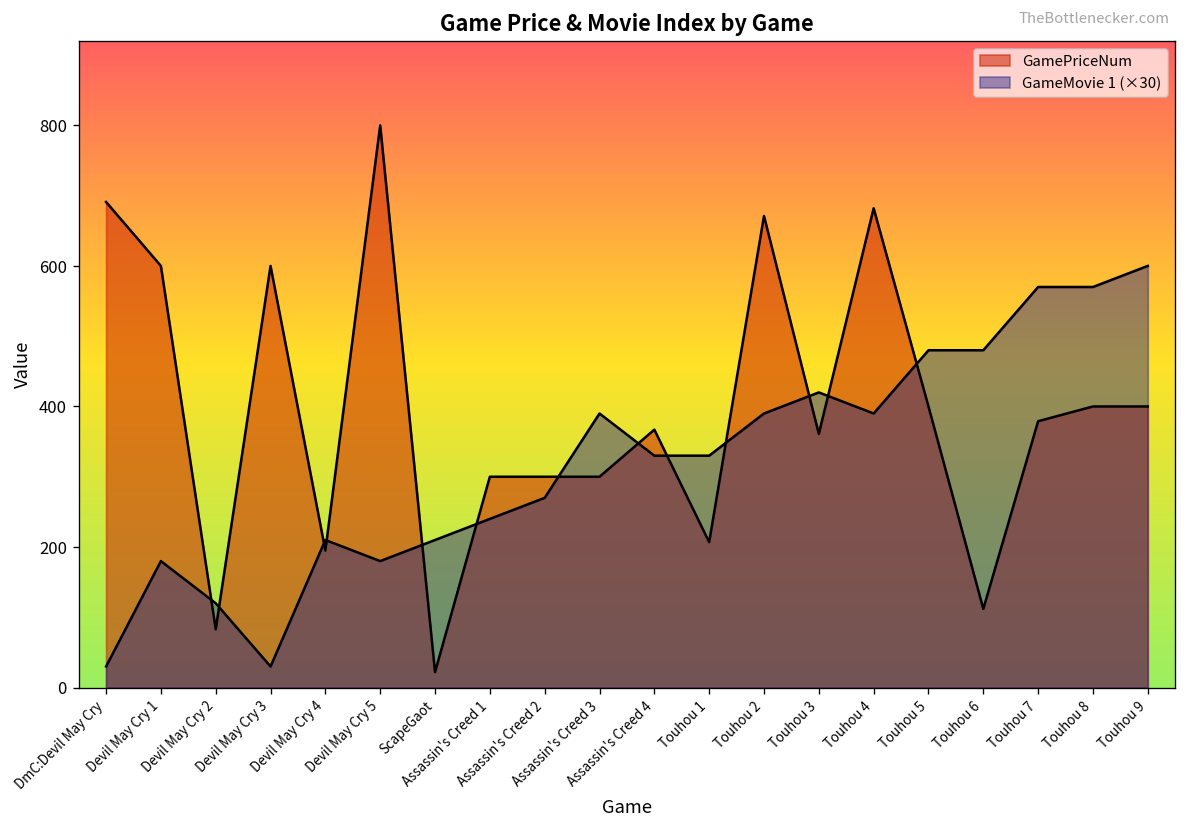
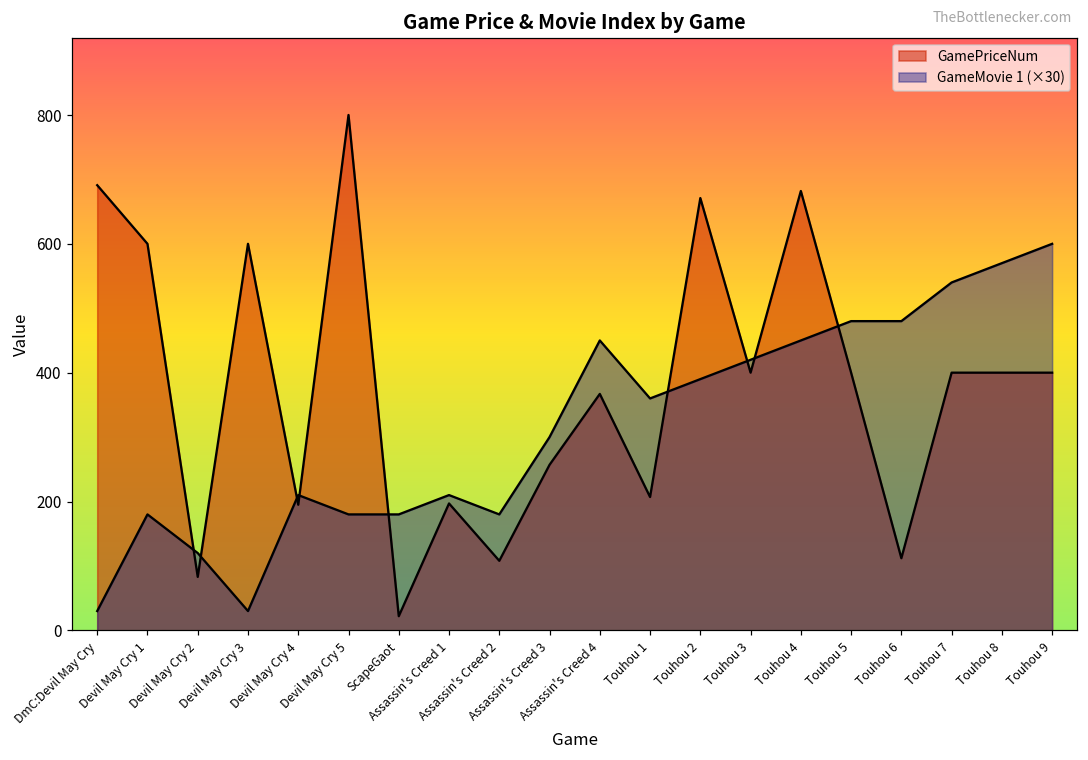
GameMovie 1 (×30), ScapeGaot: 210 -> 180
GamePriceNum, Assassin's Creed 1: 300 -> 200
GameMovie 1 (×30), Assassin's Creed 1: 240 -> 210
GamePriceNum, Assassin's Creed 2: 300 -> 110
GameMovie 1 (×30), Assassin's Creed 2: 270 -> 180
GamePriceNum, Assassin's Creed 3: 300 -> 260
GameMovie 1 (×30), Assassin's Creed 3: 390 -> 300
GameMovie 1 (×30), Assassin's Creed 4: 330 -> 450
GameMovie 1 (×30), Touhou 1: 330 -> 360
GamePriceNum, Touhou 3: 360 -> 400
GameMovie 1 (×30), Touhou 4: 390 -> 450
GamePriceNum, Touhou 7: 380 -> 400
GameMovie 1 (×30), Touhou 7: 570 -> 540
